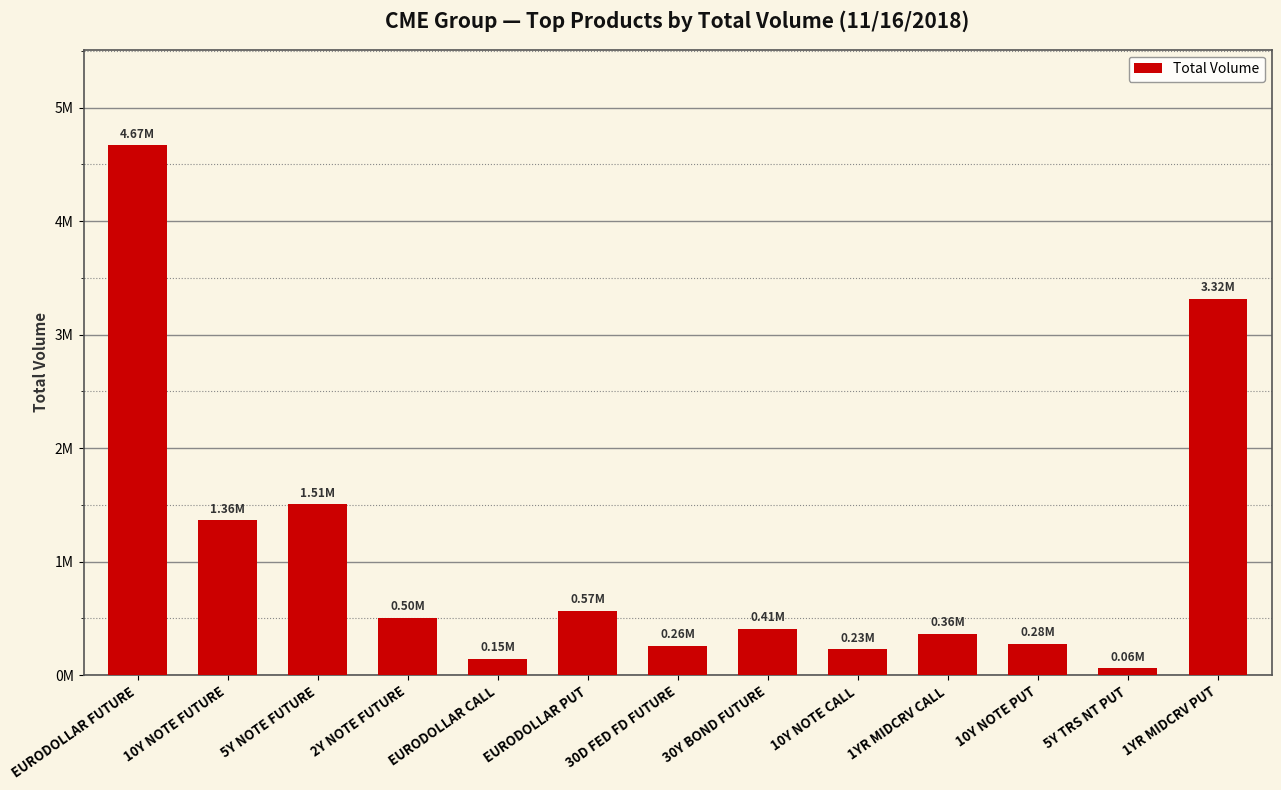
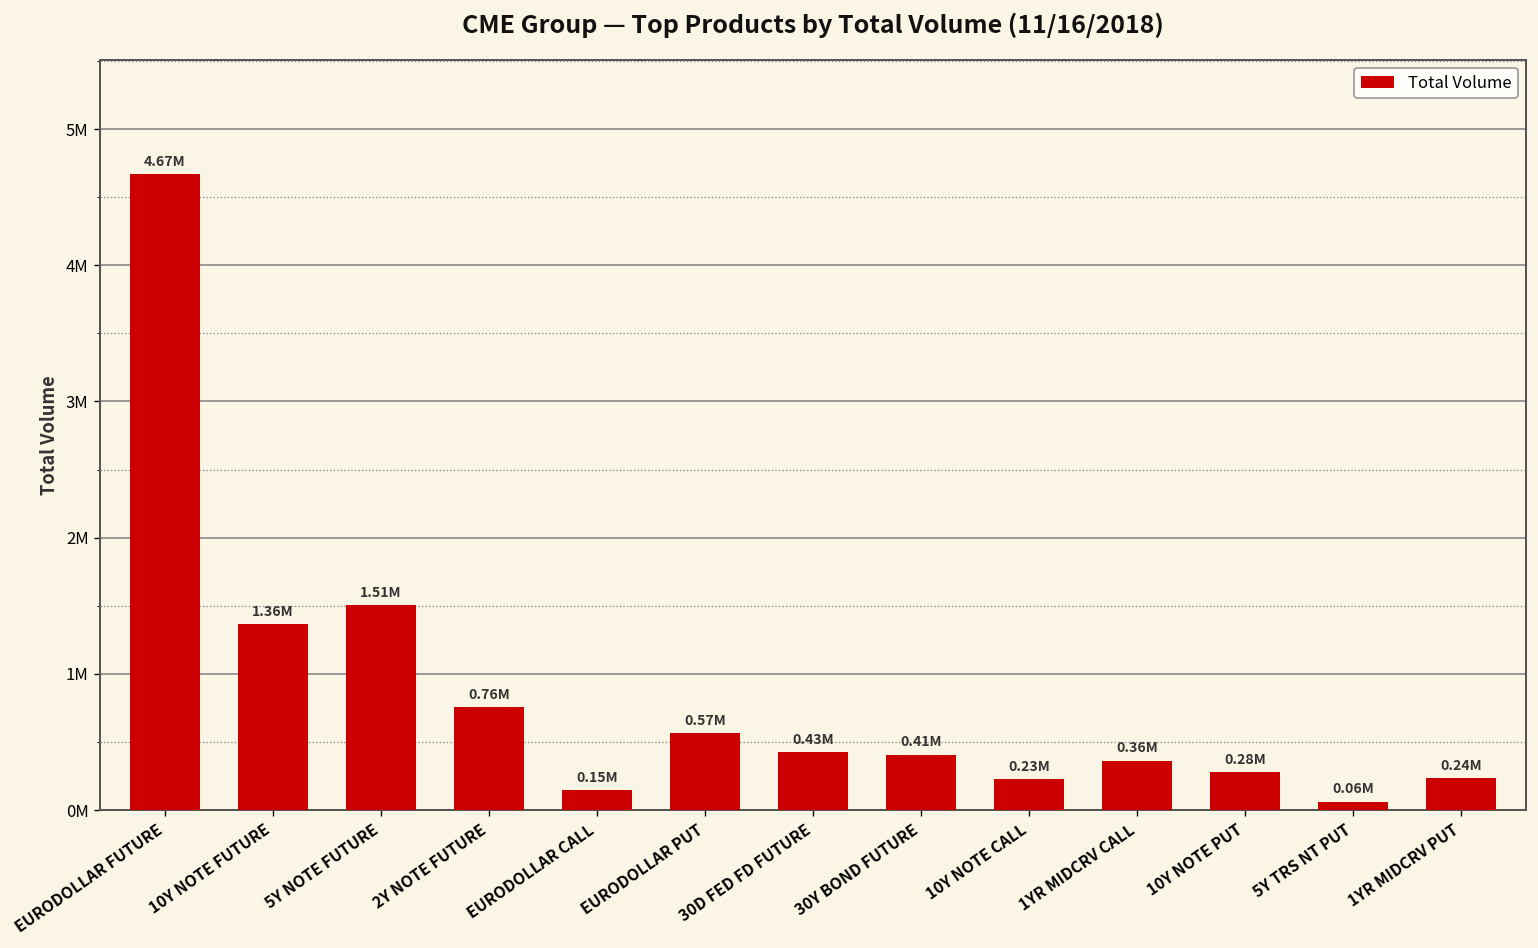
2Y NOTE FUTURE: 0.50M -> 0.76M
30D FED FD FUTURE: 0.26M -> 0.43M
1YR MIDCRV PUT: 3.32M -> 0.24M
